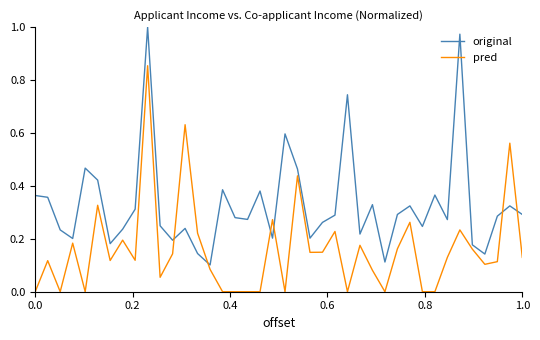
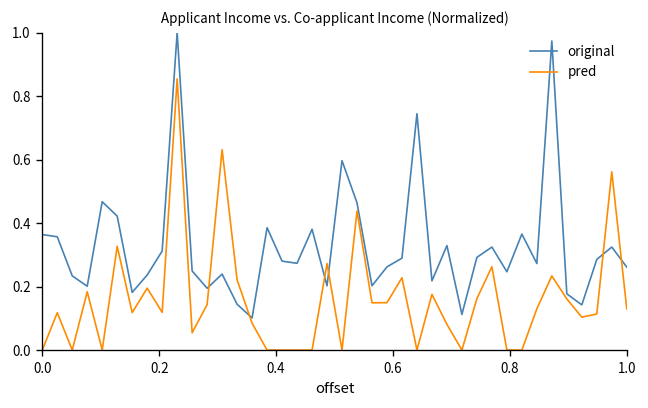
original, 1.0: 0.29 -> 0.26
